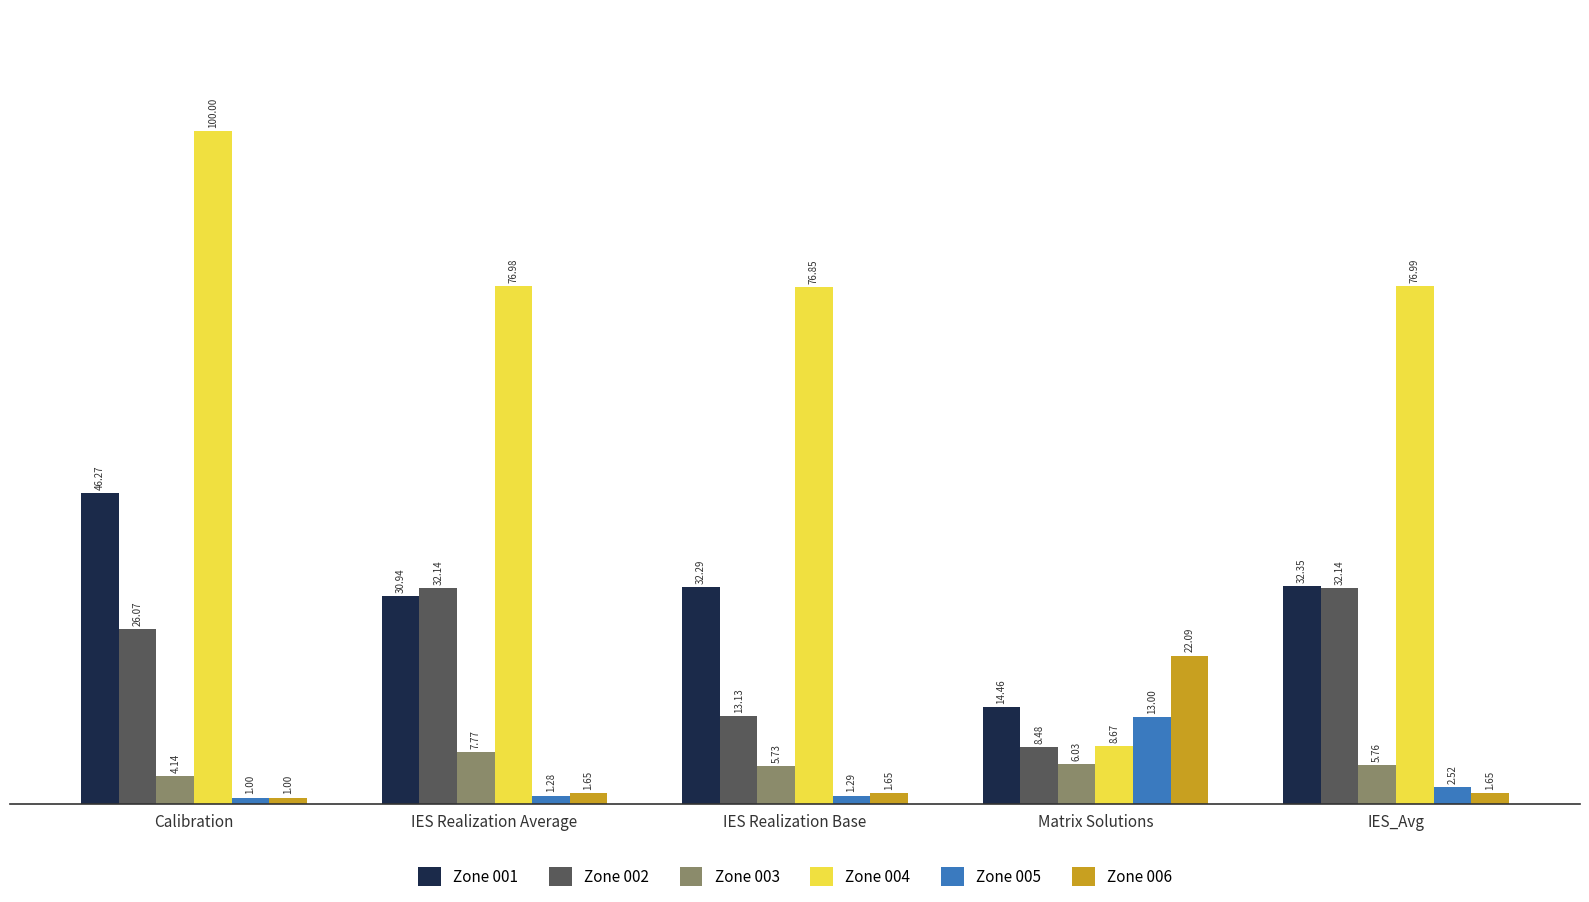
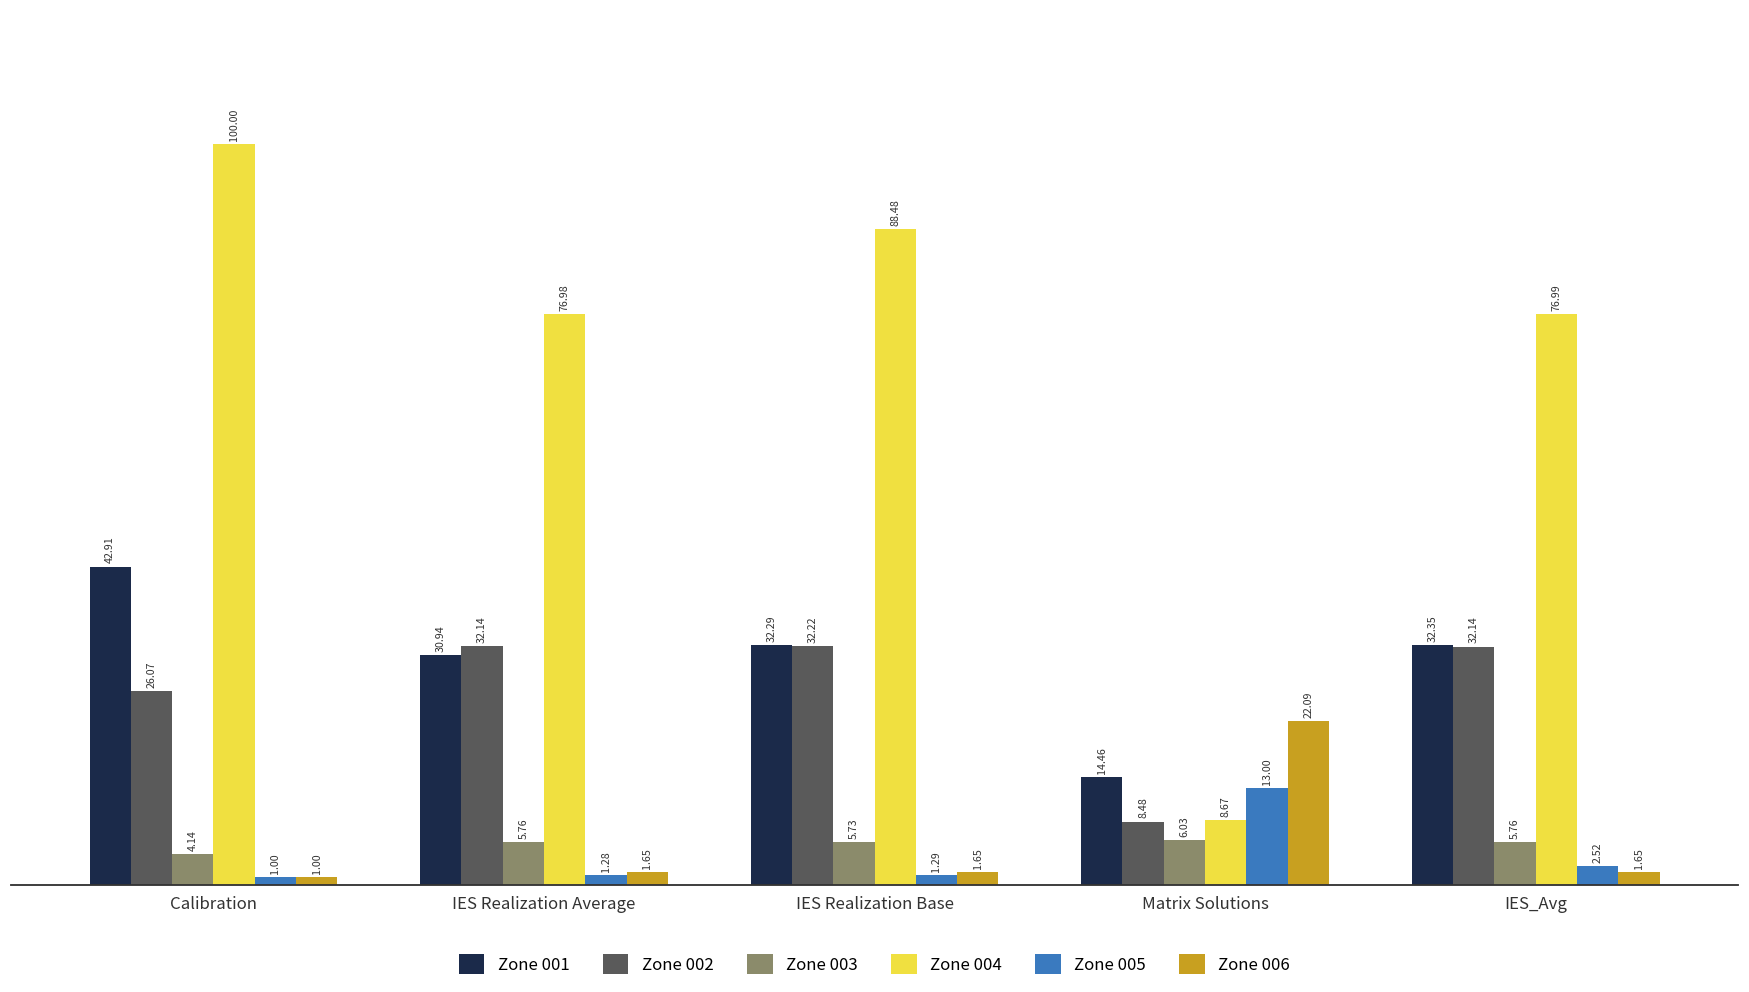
Zone 001, Calibration: 46.27 -> 42.91
Zone 003, IES Realization Average: 7.77 -> 5.76
Zone 002, IES Realization Base: 13.13 -> 32.22
Zone 004, IES Realization Base: 76.85 -> 88.48
